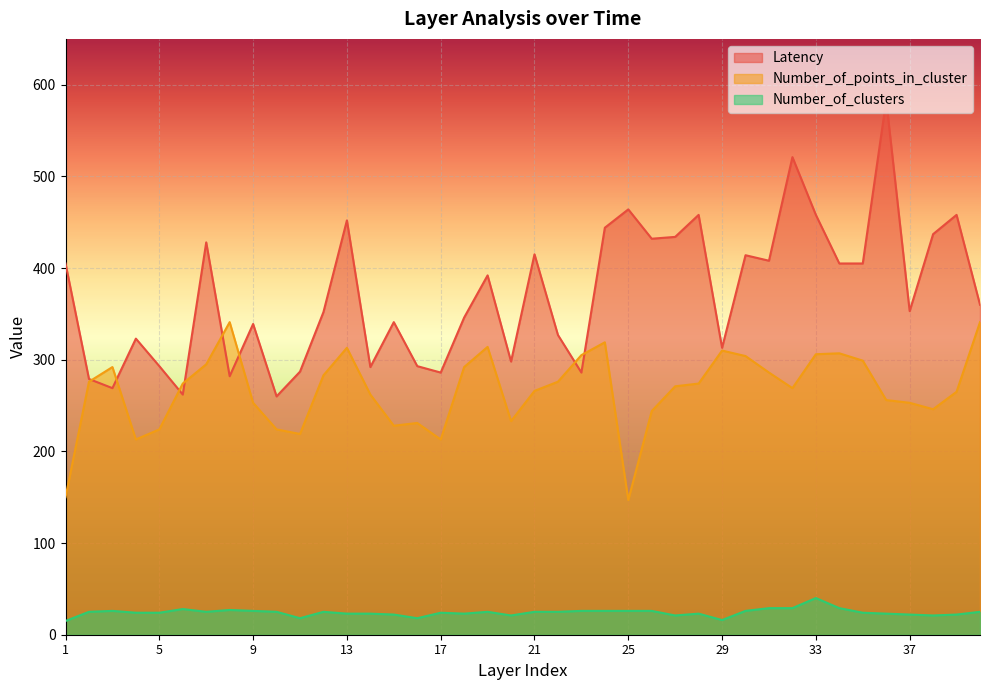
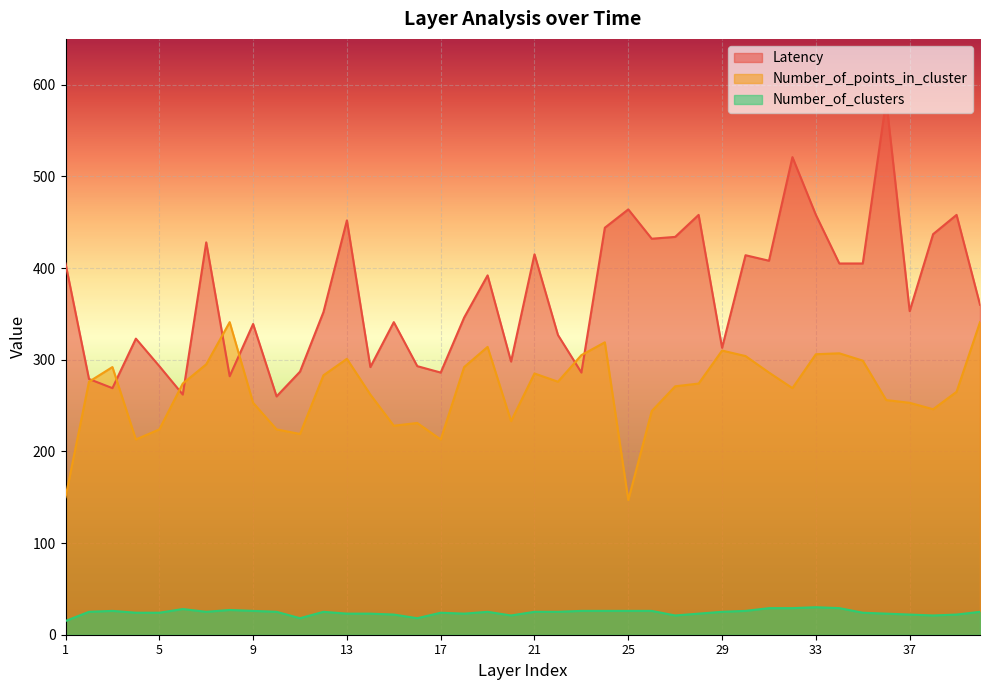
Number_of_points_in_cluster, 13: 310 -> 300
Number_of_points_in_cluster, 21: 270 -> 290
Number_of_clusters, 29: 20 -> 30
Number_of_clusters, 33: 40 -> 30
